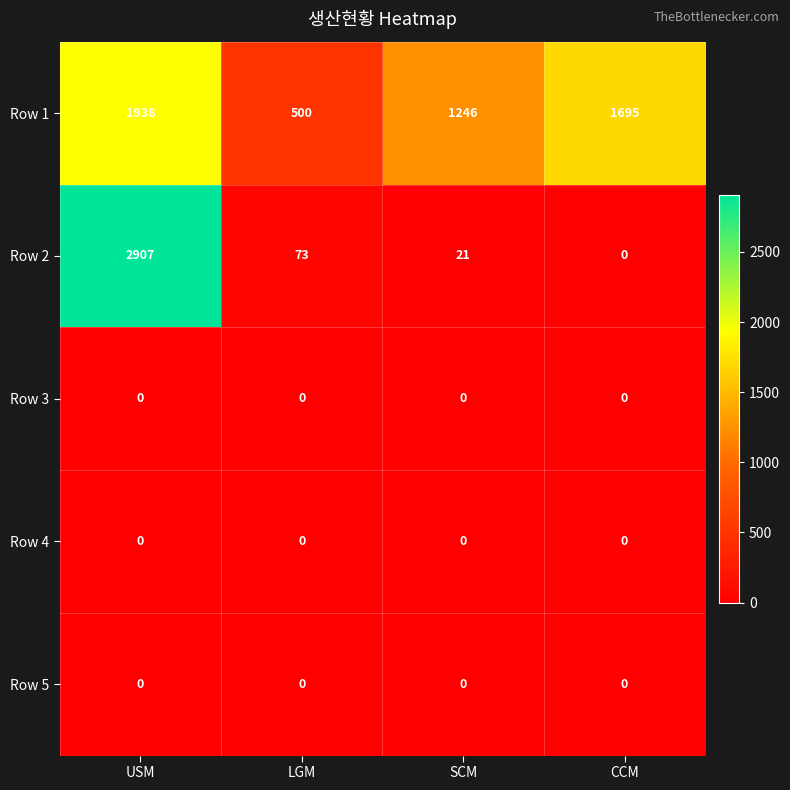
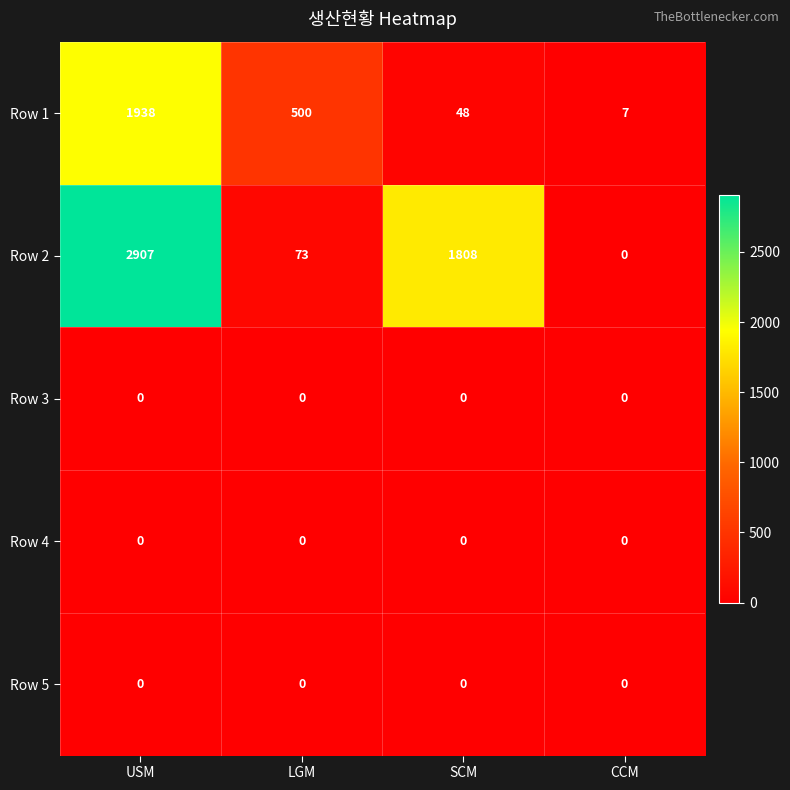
Row 1, SCM: 1246 -> 48
Row 1, CCM: 1695 -> 7
Row 2, SCM: 21 -> 1808
